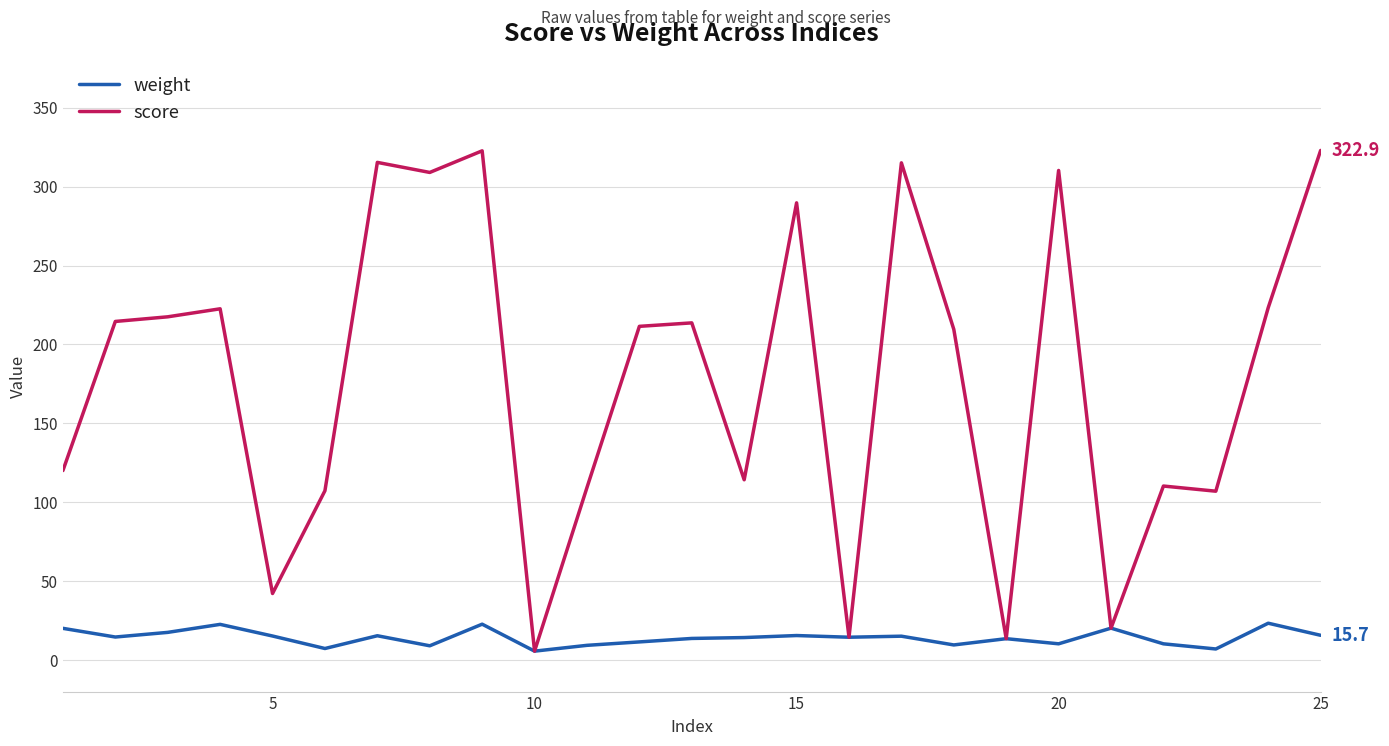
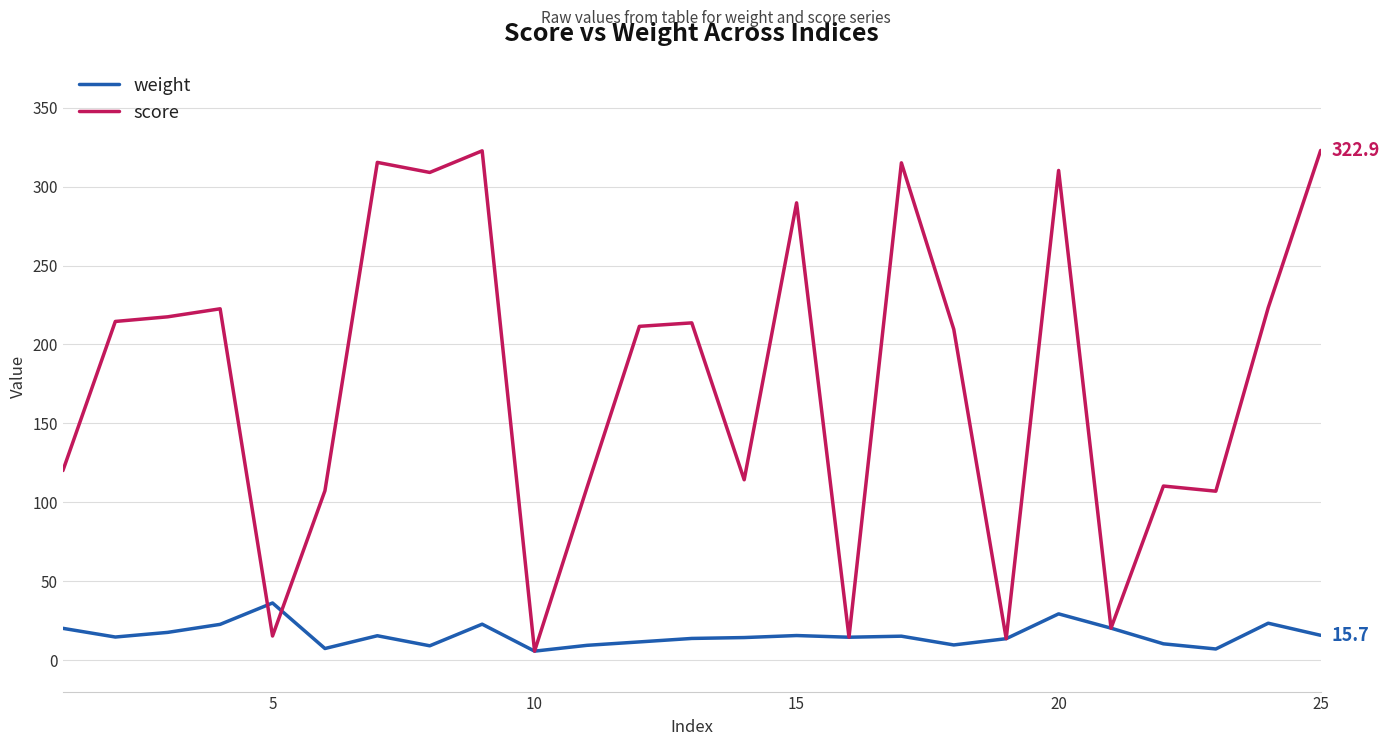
weight, 5: 15 -> 36
score, 5: 42 -> 15
weight, 20: 10 -> 29
